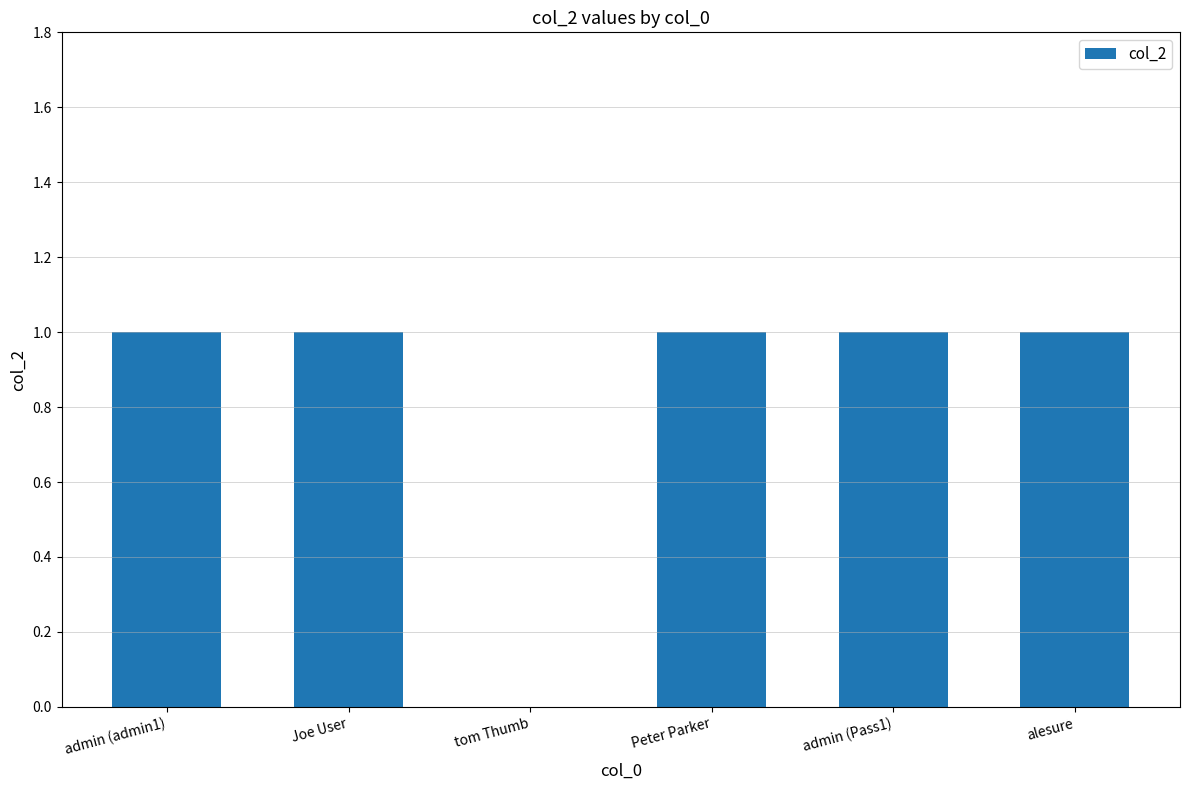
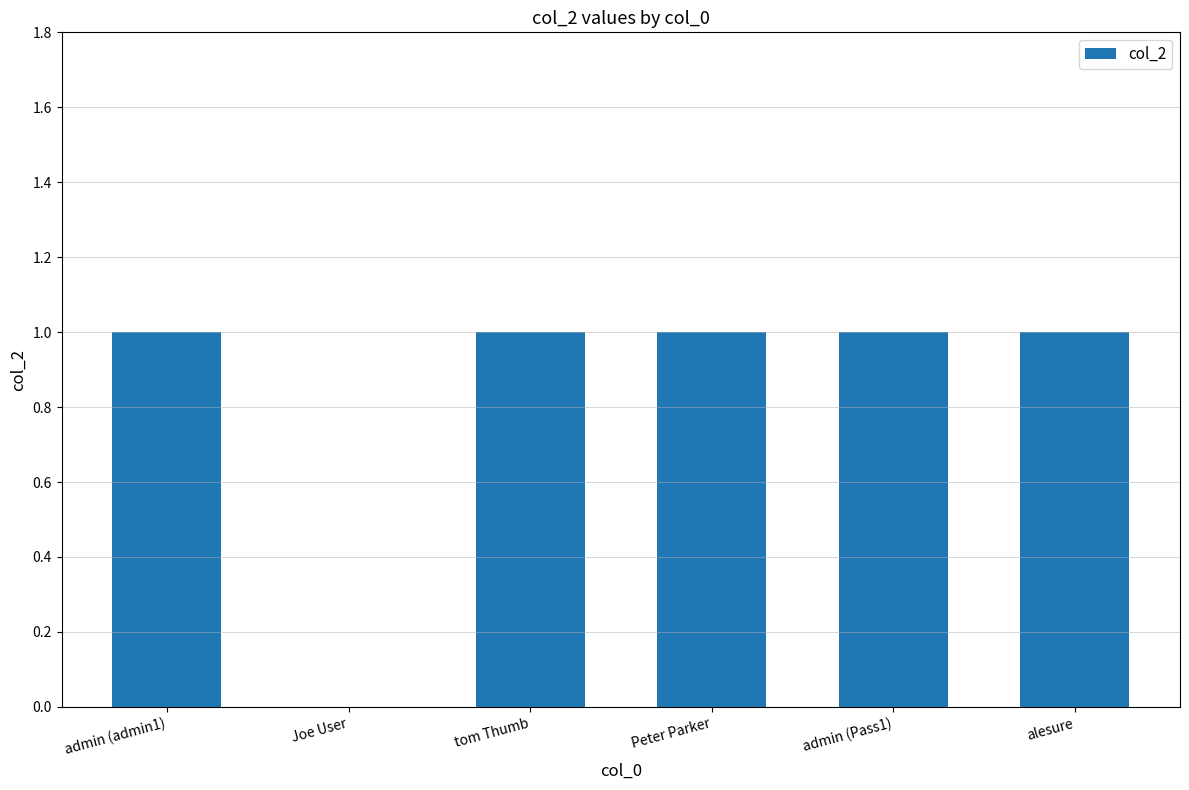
Joe User: 1 -> 0
tom Thumb: 0 -> 1
